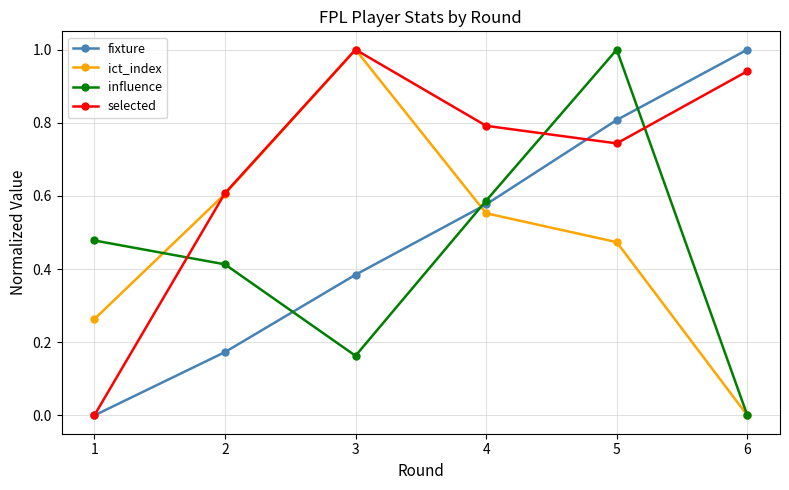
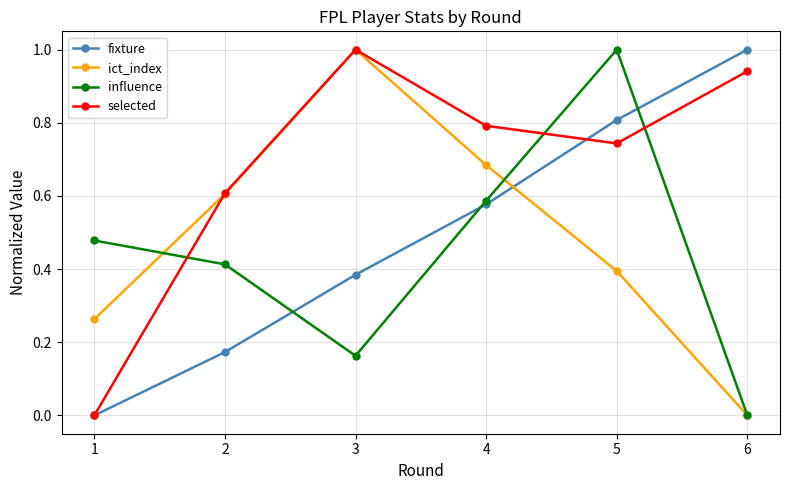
ict_index, 4: 0.55 -> 0.68
ict_index, 5: 0.47 -> 0.39
